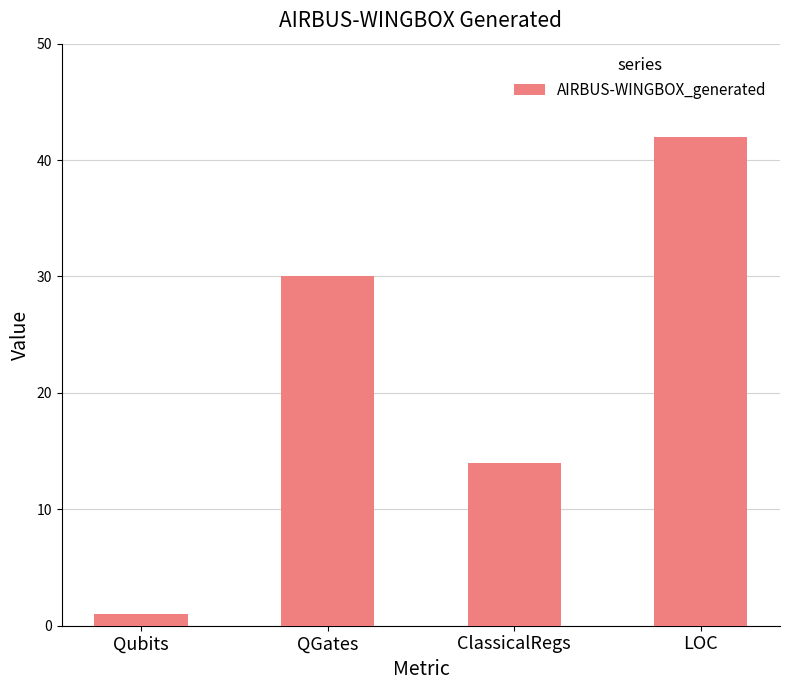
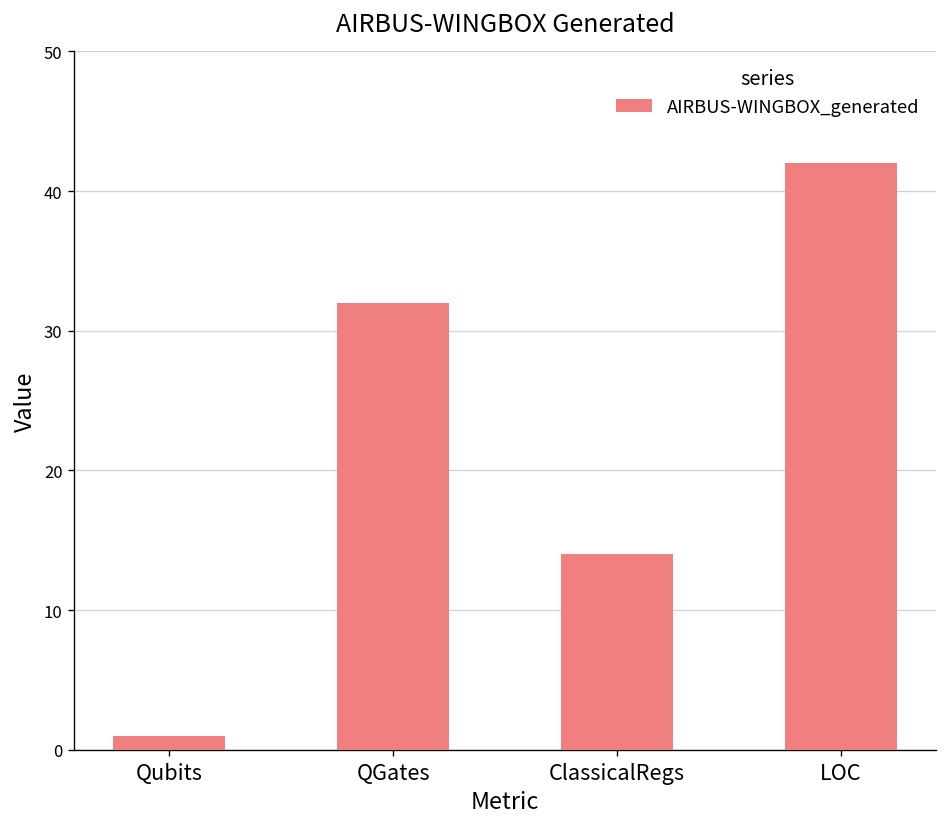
QGates: 30 -> 32
